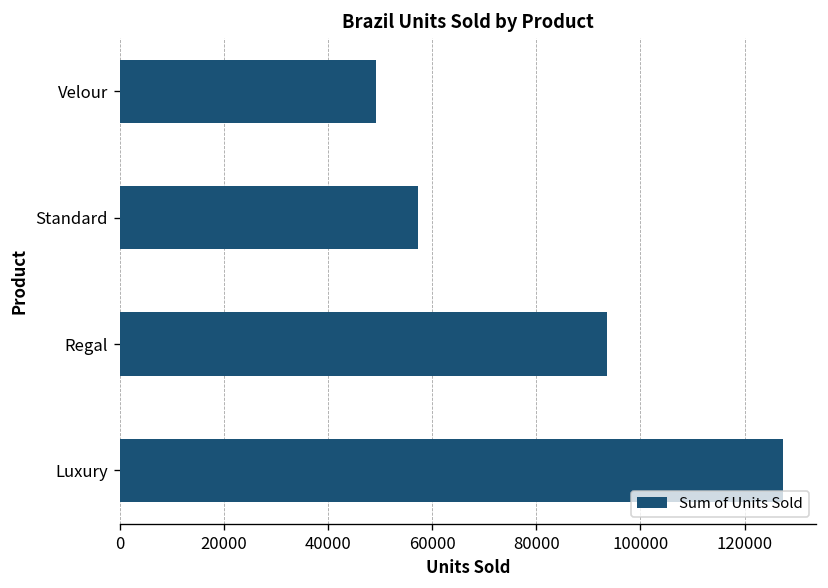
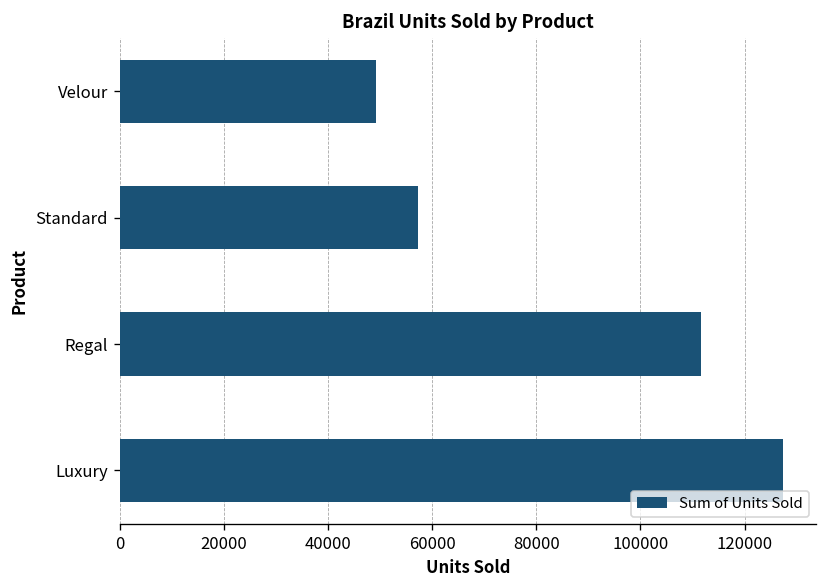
Regal: 94000 -> 112000
